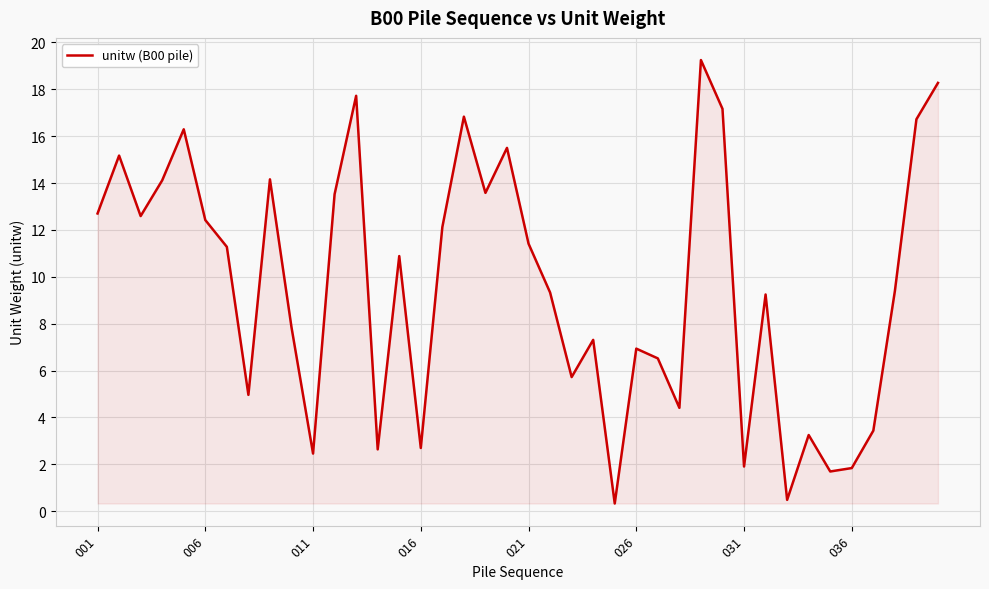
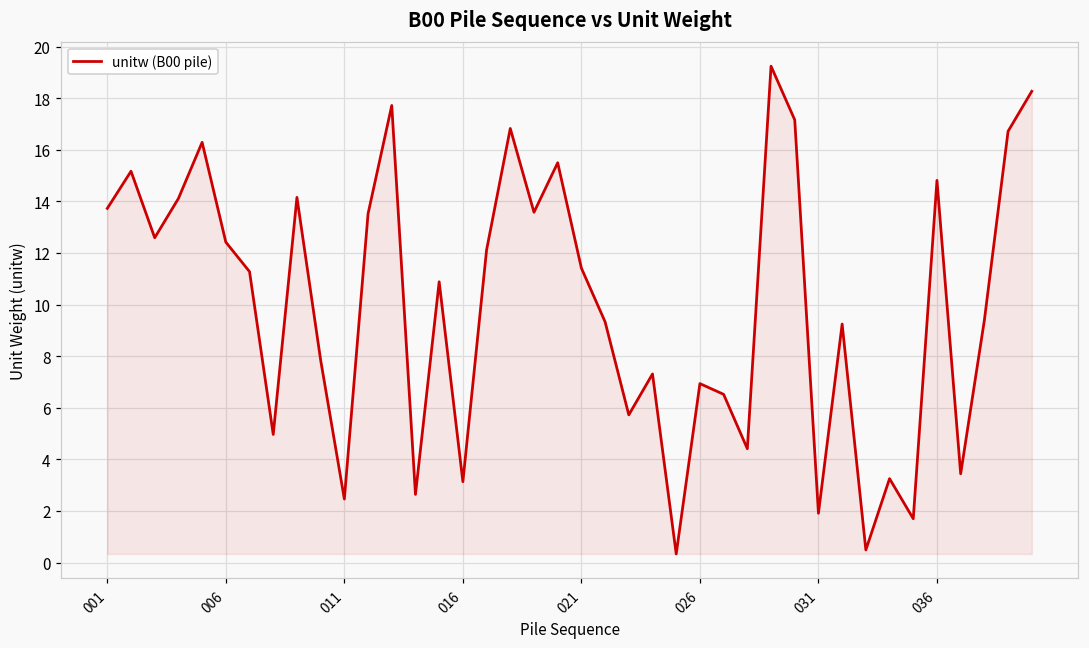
001: 12.7 -> 13.7
016: 2.7 -> 3.1
036: 1.8 -> 14.8
